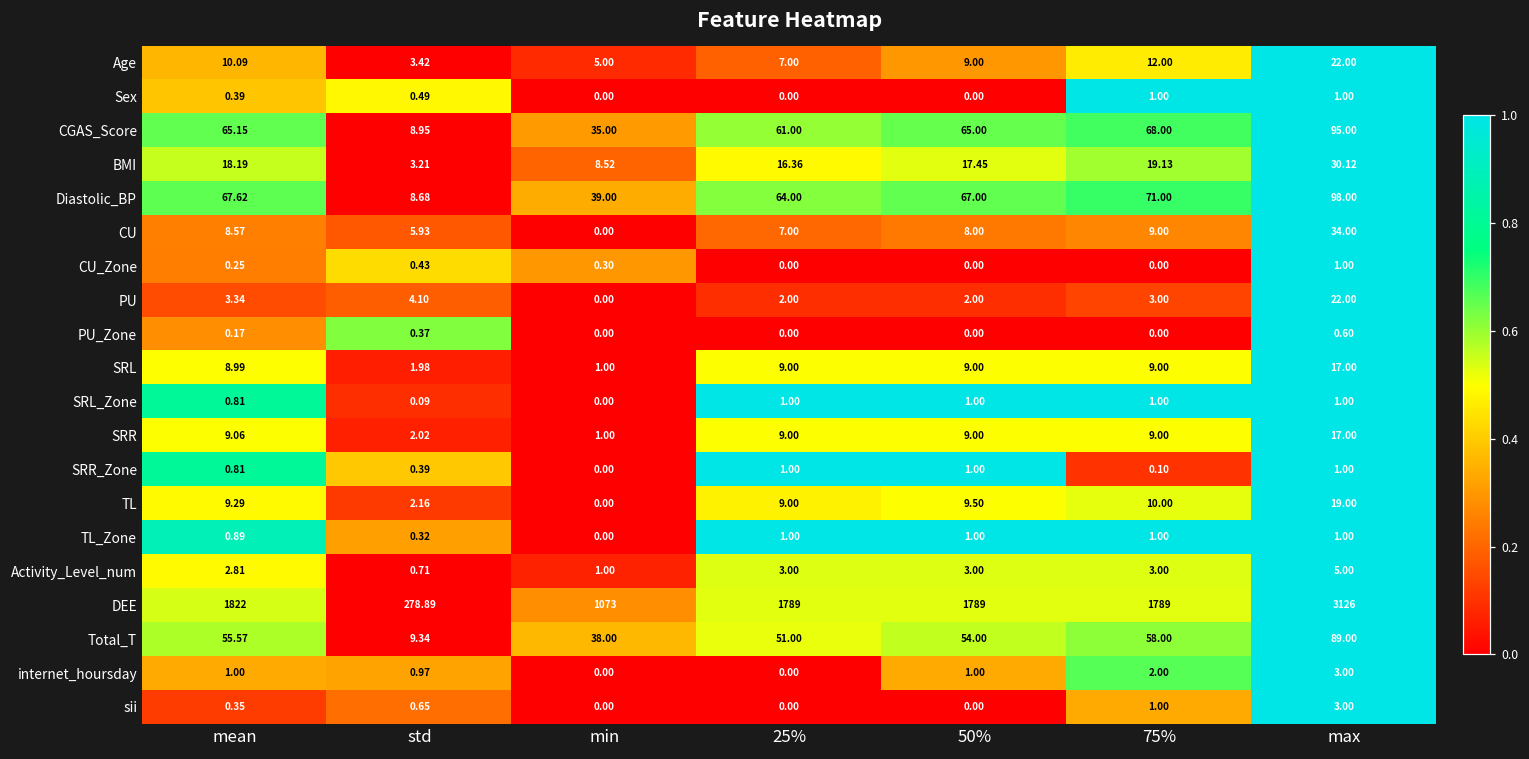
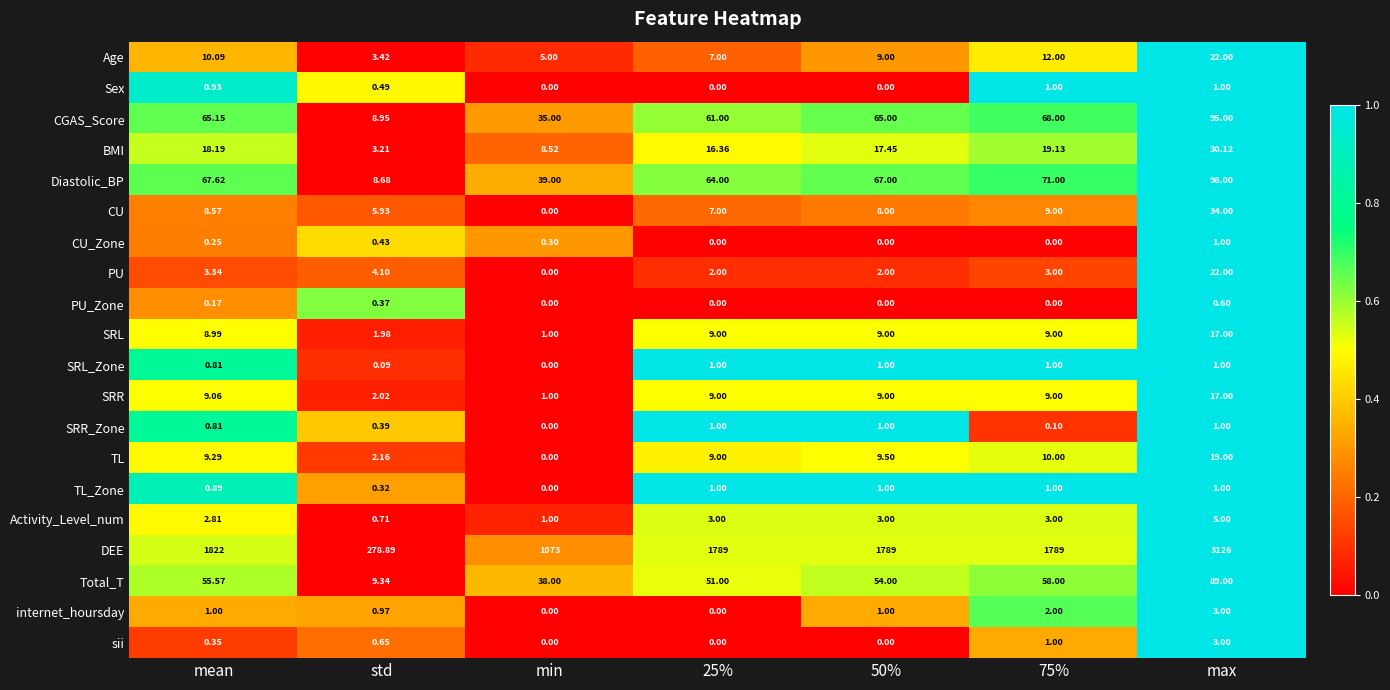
Sex, mean: 0.39 -> 0.93
